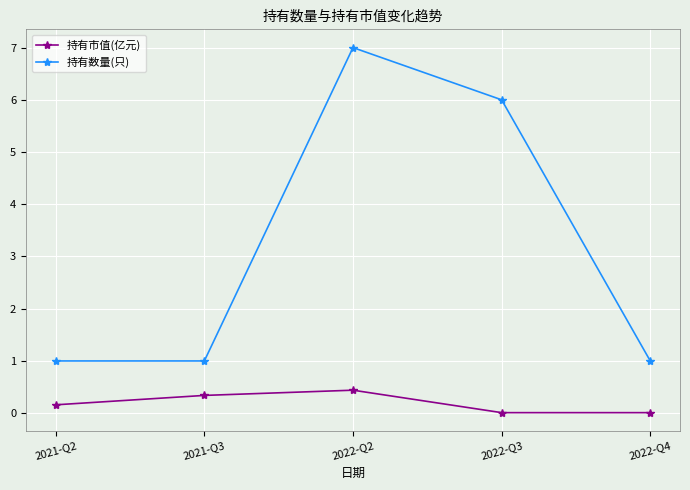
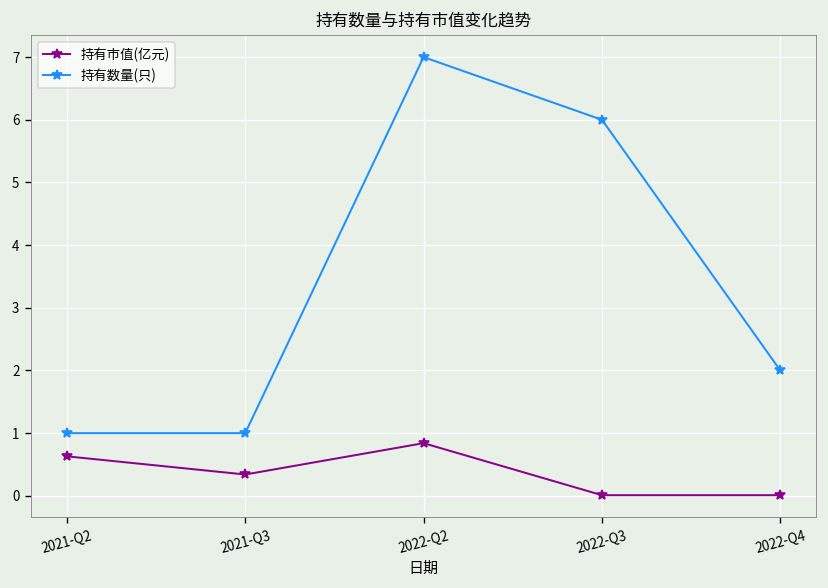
持有市值(亿元), 2021-Q2: 0.2 -> 0.6
持有市值(亿元), 2022-Q2: 0.4 -> 0.8
持有数量(只), 2022-Q4: 1 -> 2
